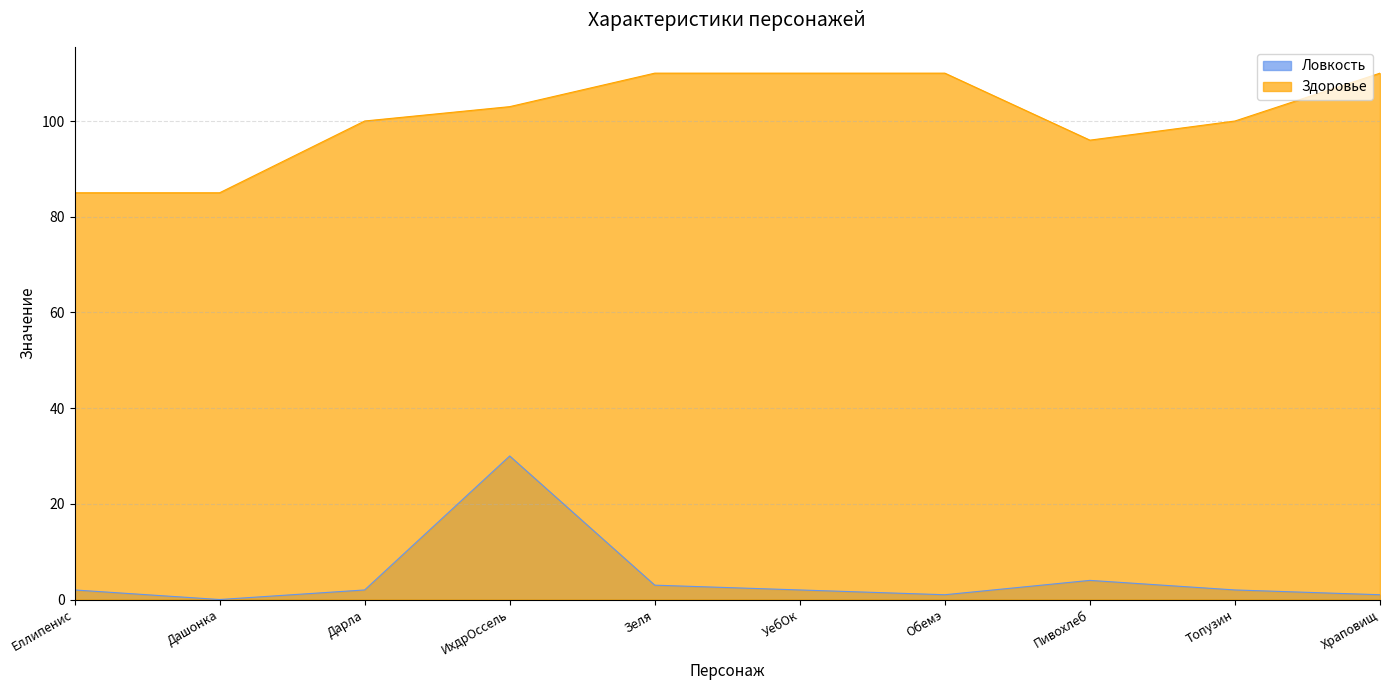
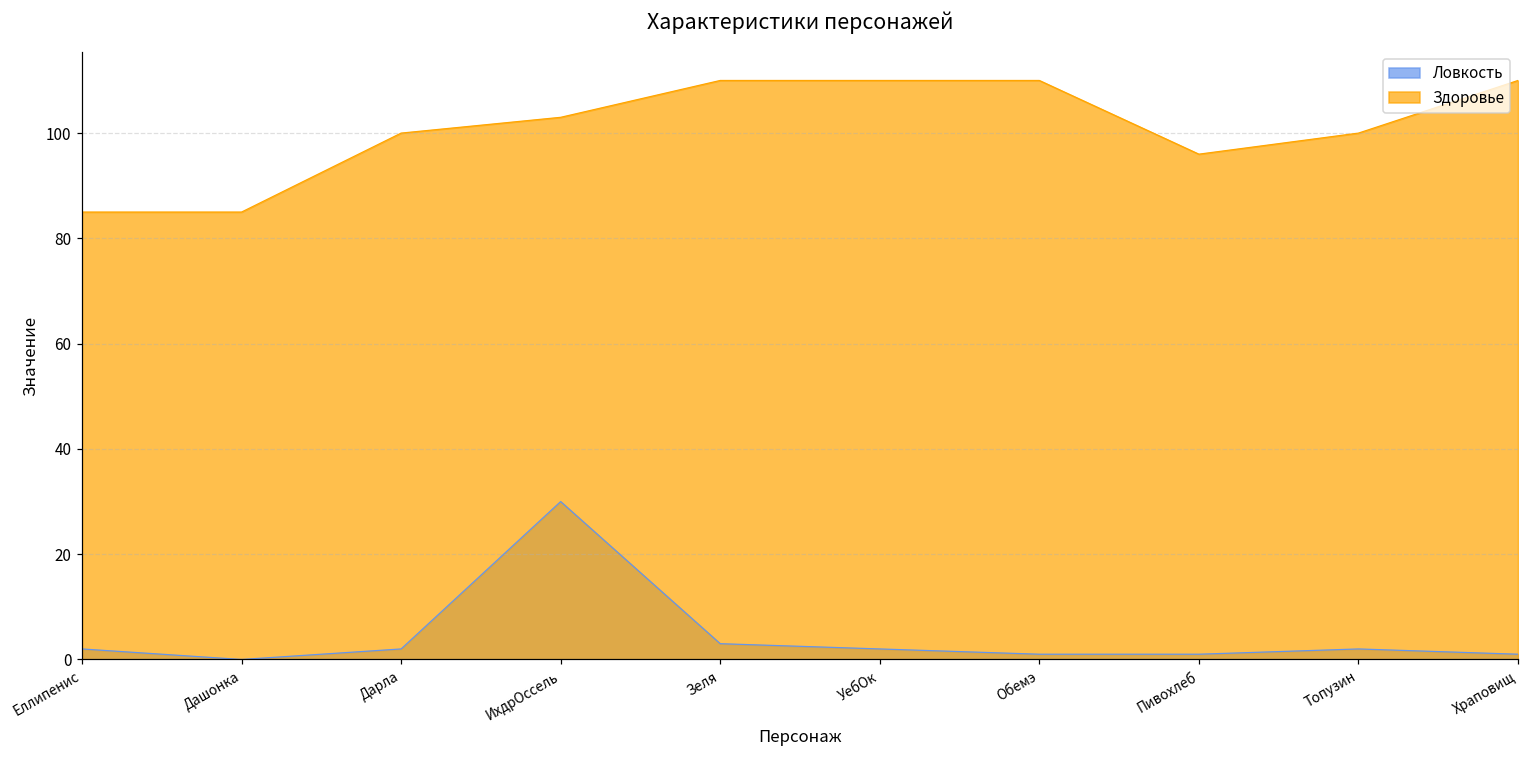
Ловкость, Пивохлеб: 4 -> 1
